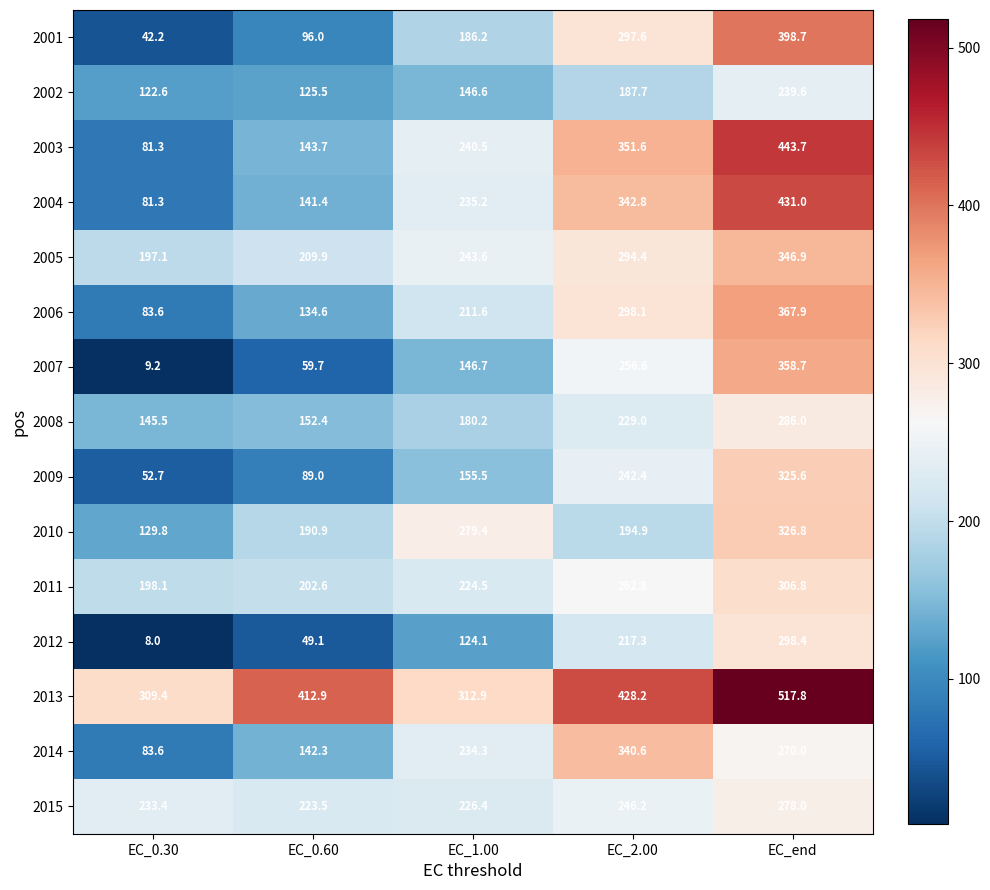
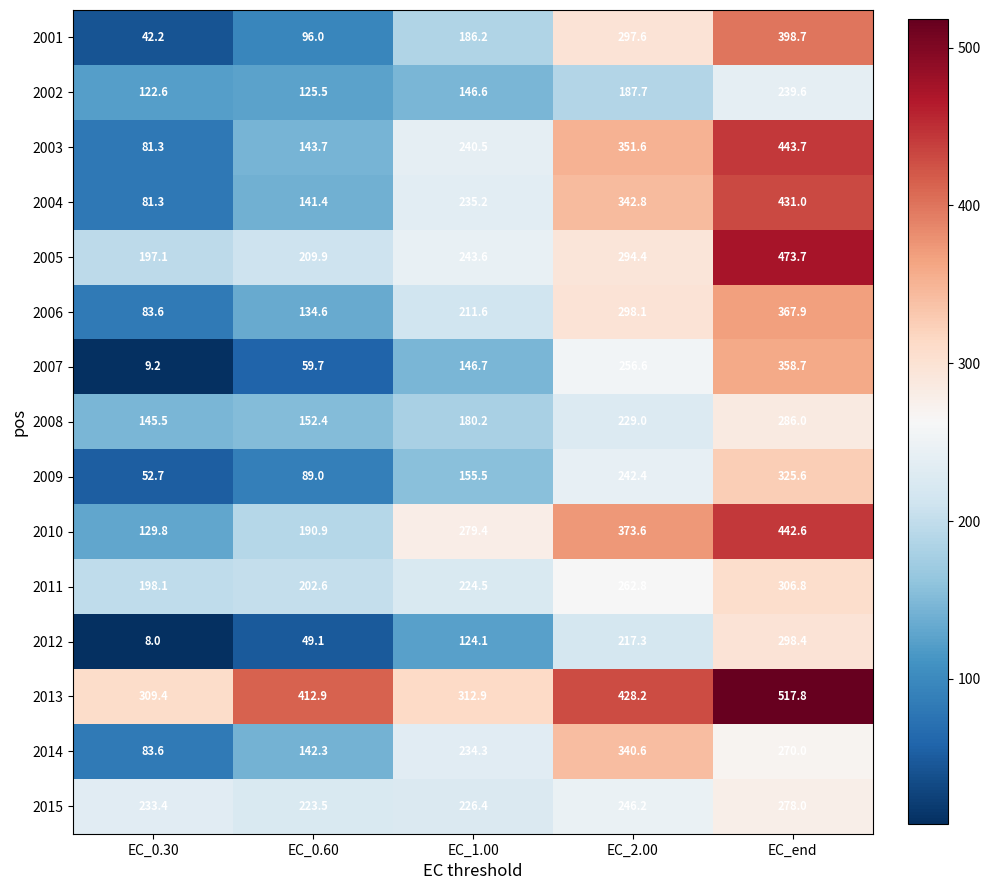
2005, EC_end: 346.9 -> 473.7
2010, EC_2.00: 194.9 -> 373.6
2010, EC_end: 326.8 -> 442.6
